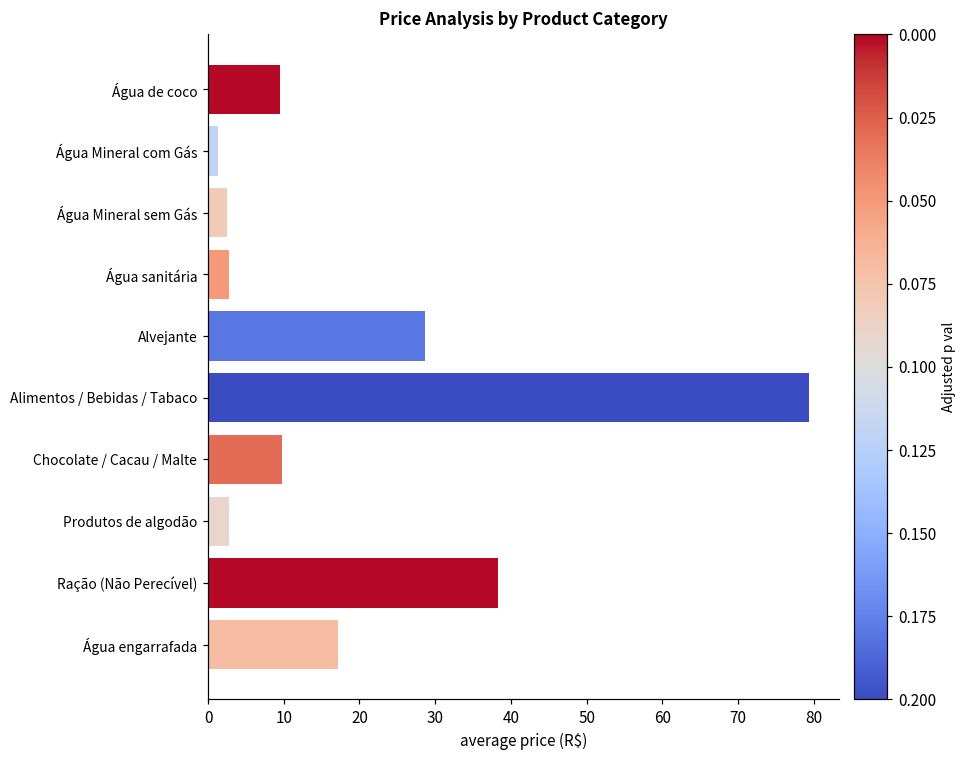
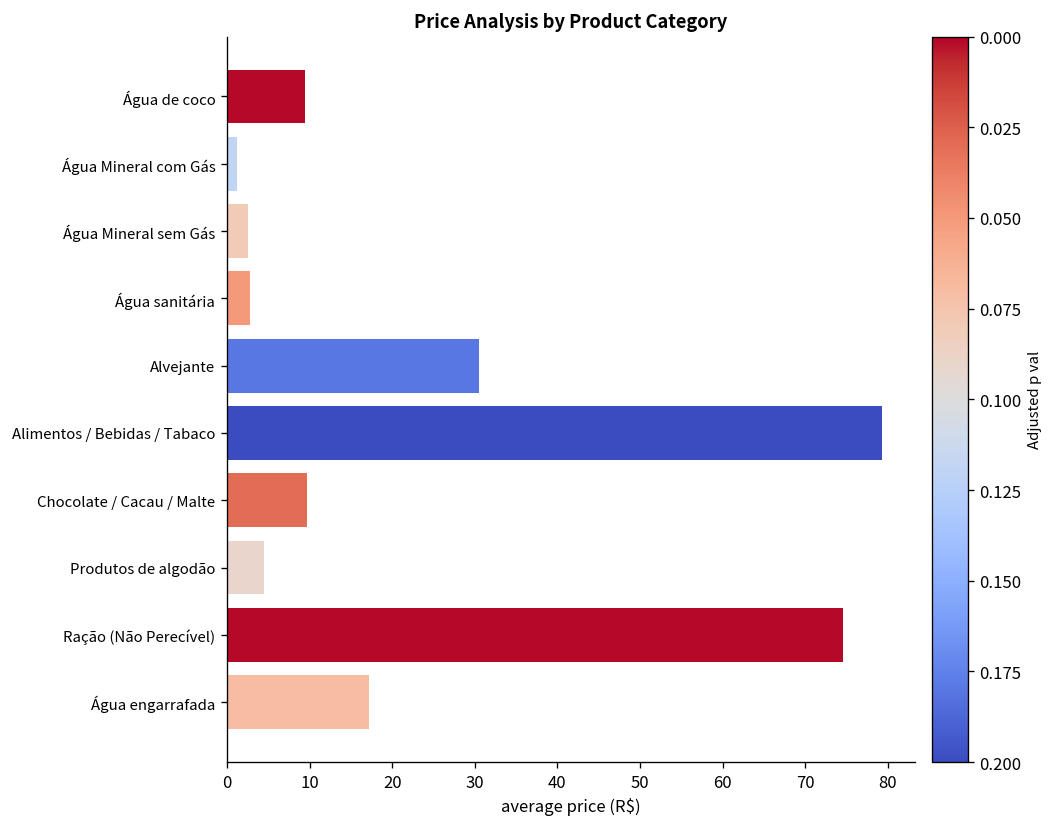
Alvejante: 29 -> 31
Produtos de algodão: 3 -> 4
Ração (Não Perecível): 38 -> 75
